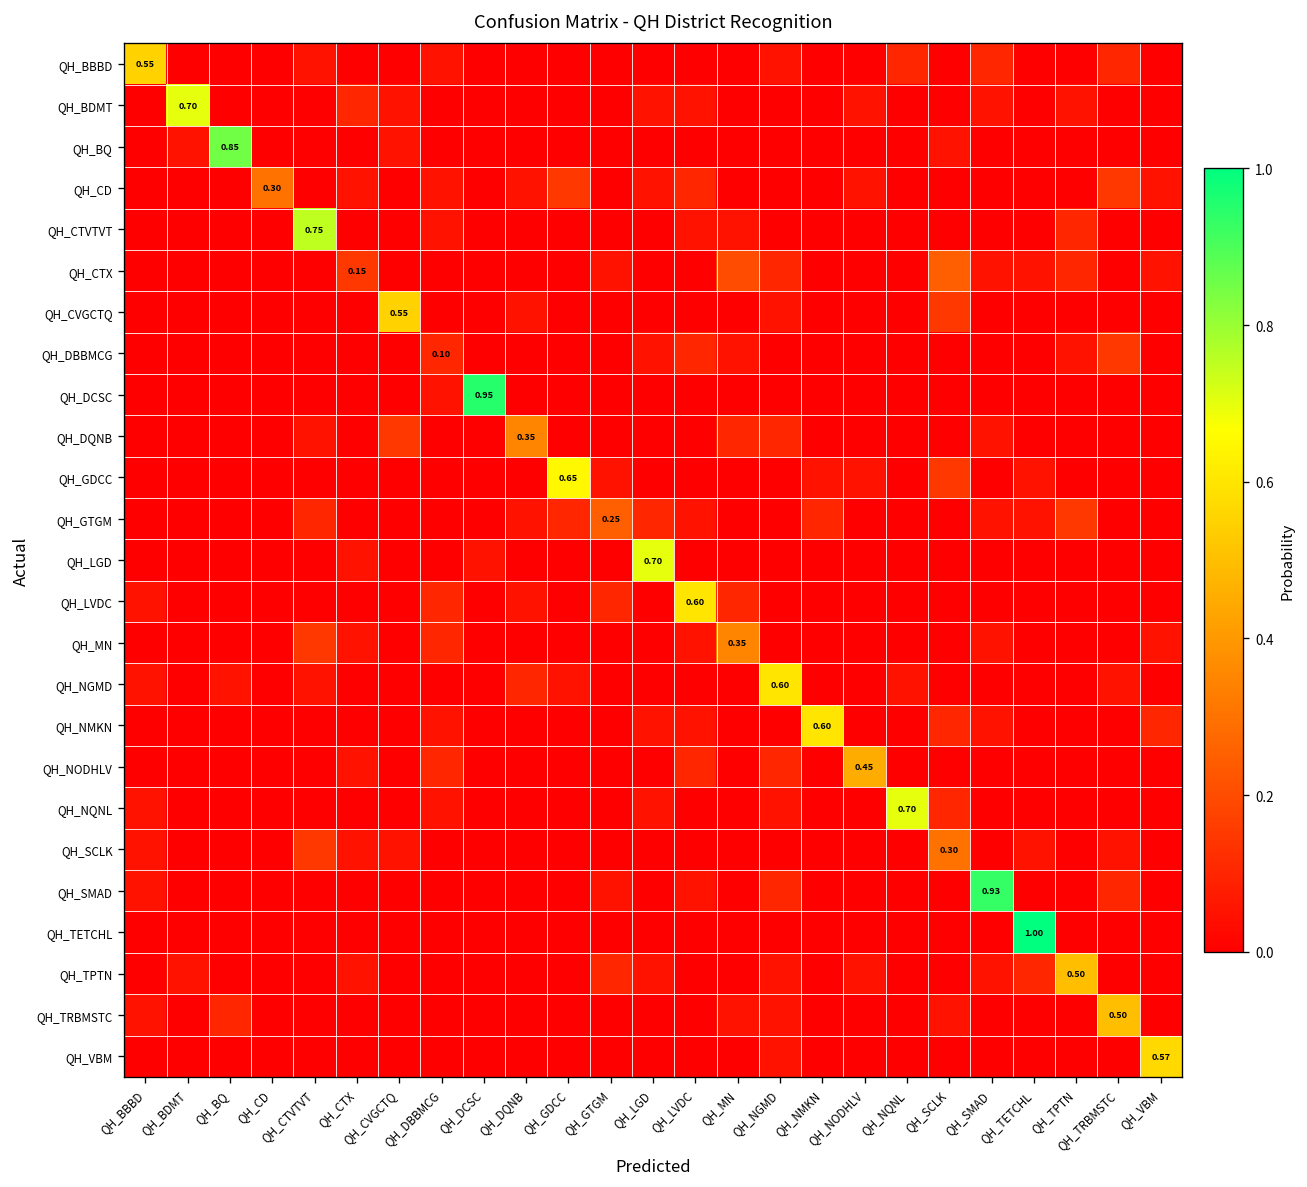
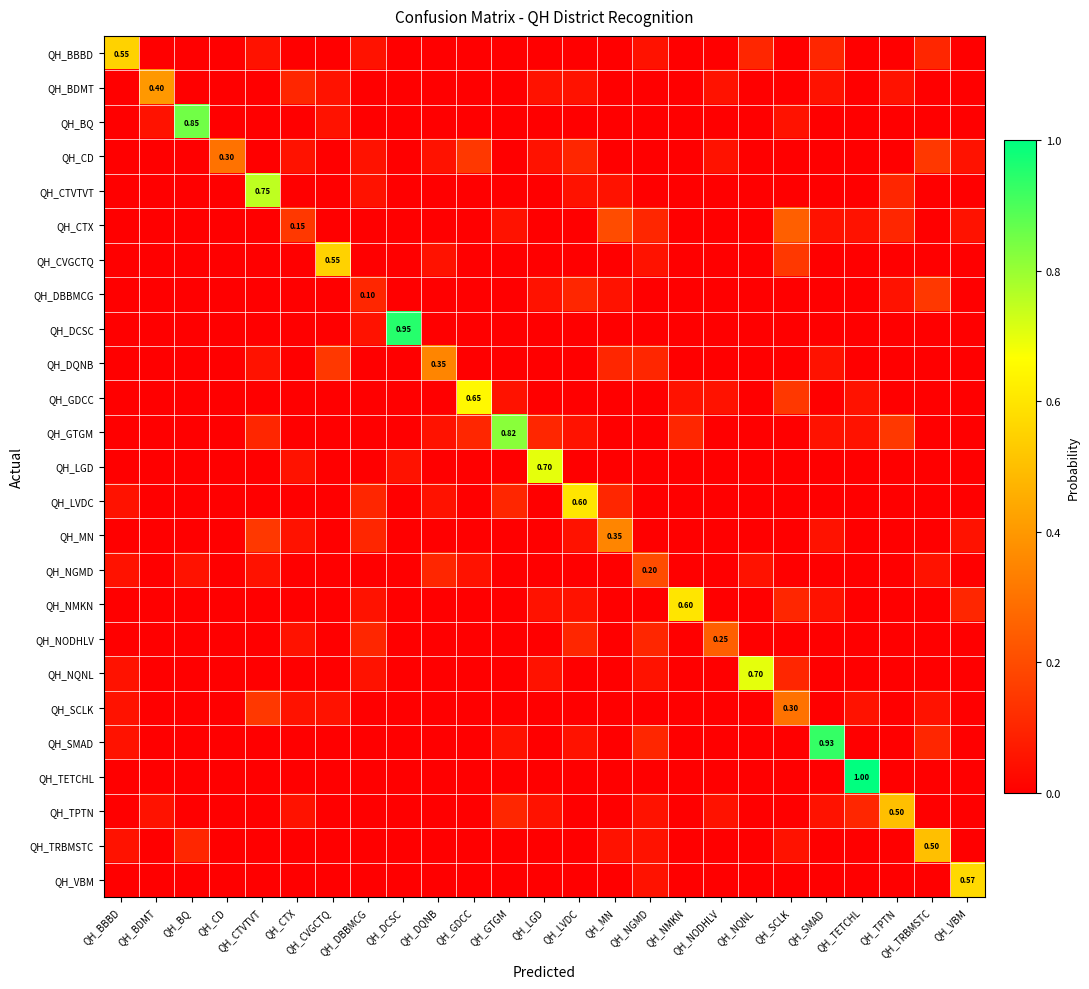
QH_BDMT, QH_BDMT: 0.70 -> 0.40
QH_GTGM, QH_GTGM: 0.25 -> 0.82
QH_NGMD, QH_NGMD: 0.60 -> 0.20
QH_NODHLV, QH_NODHLV: 0.45 -> 0.25
